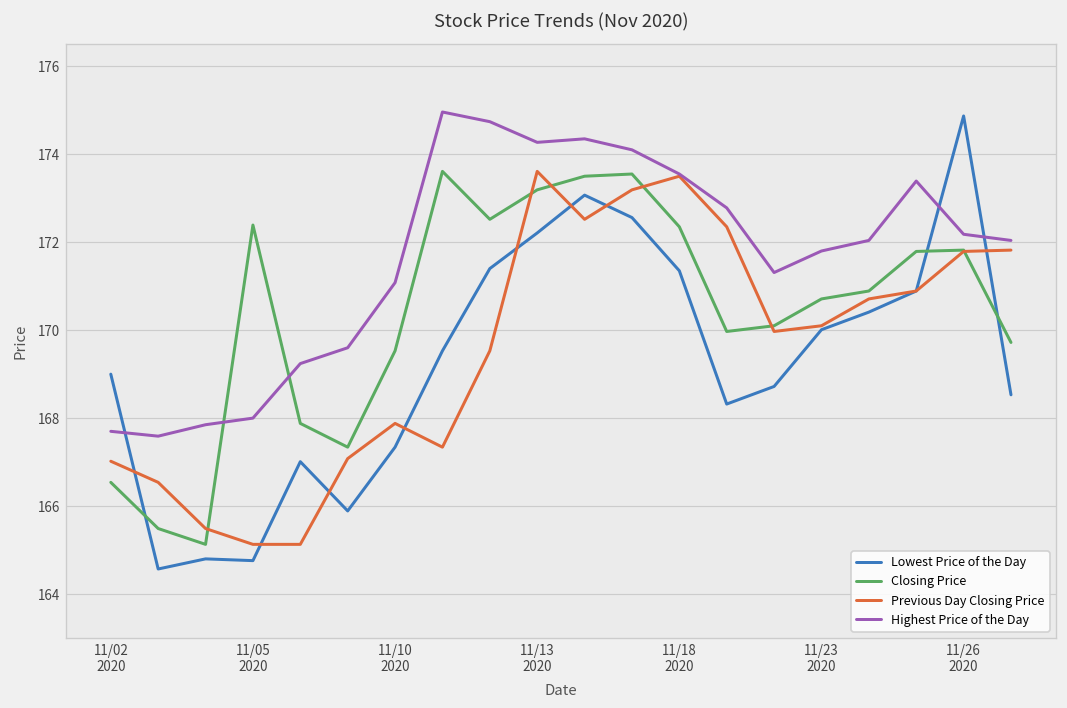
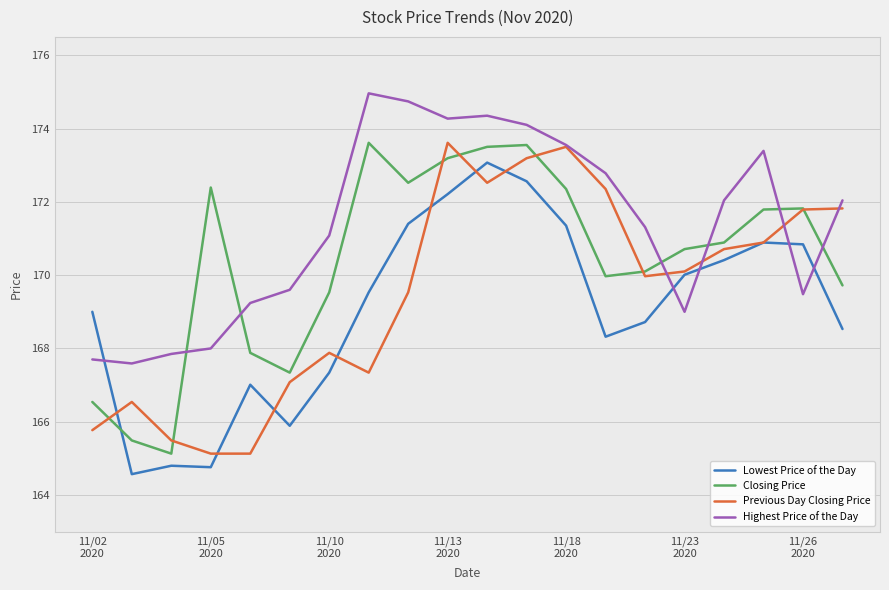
Previous Day Closing Price, 11/02 2020: 167.0 -> 165.8
Highest Price of the Day, 11/23 2020: 171.8 -> 169.0
Lowest Price of the Day, 11/26 2020: 174.9 -> 170.8
Highest Price of the Day, 11/26 2020: 172.2 -> 169.5
